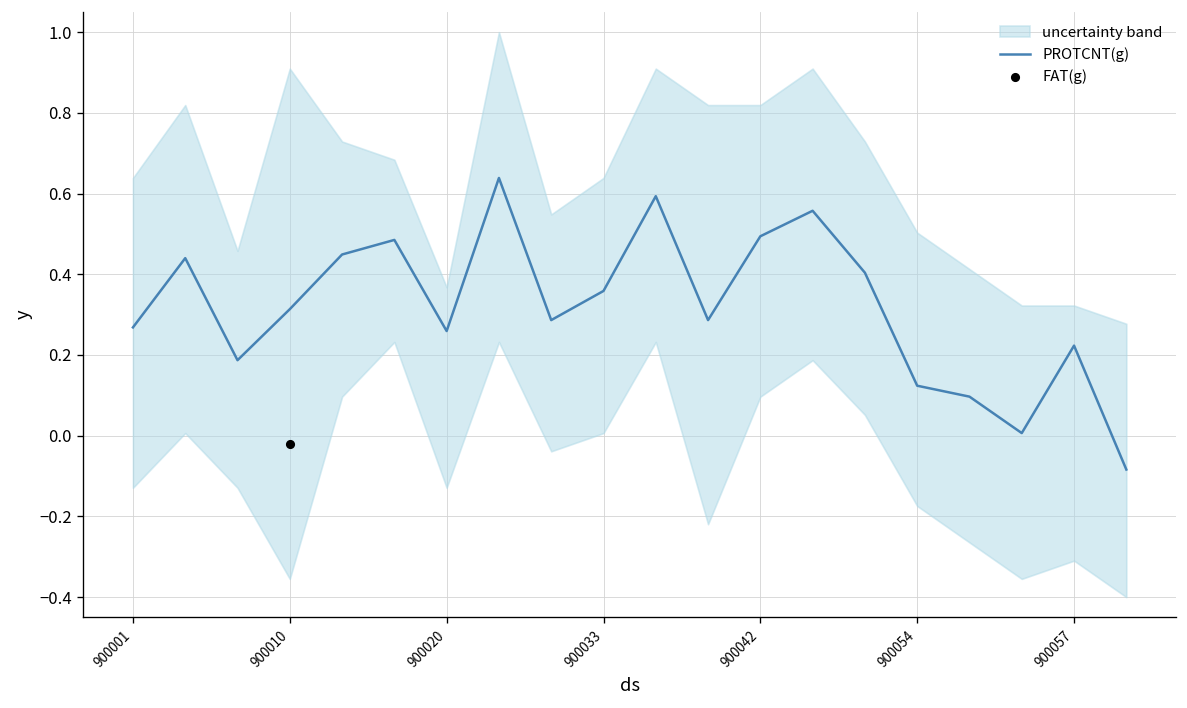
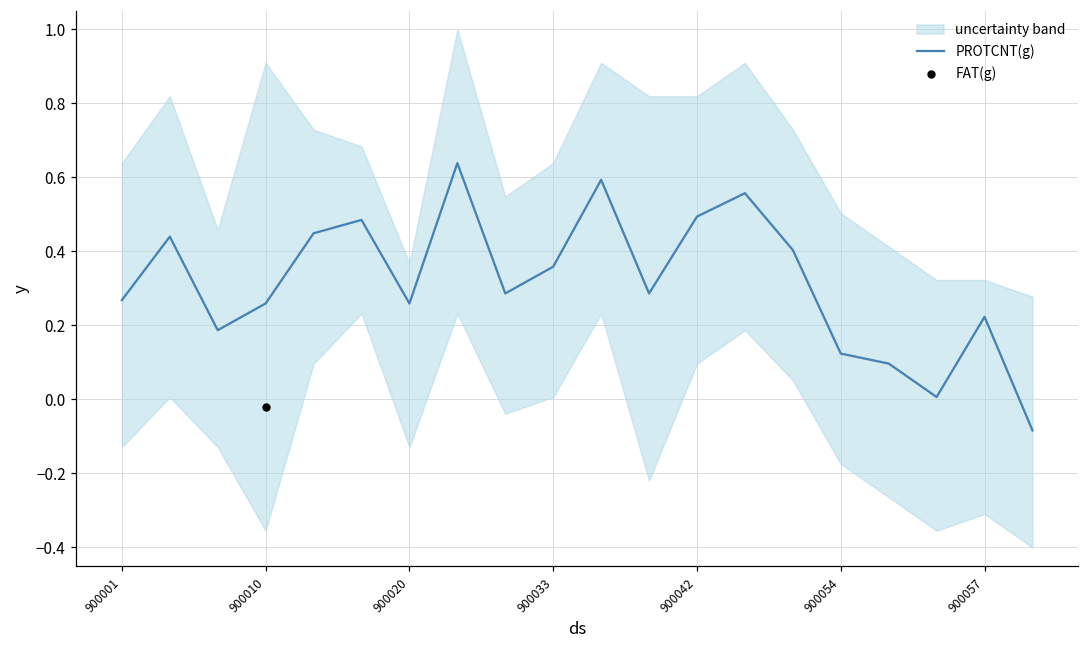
PROTCNT(g), 900010: 0.31 -> 0.26
